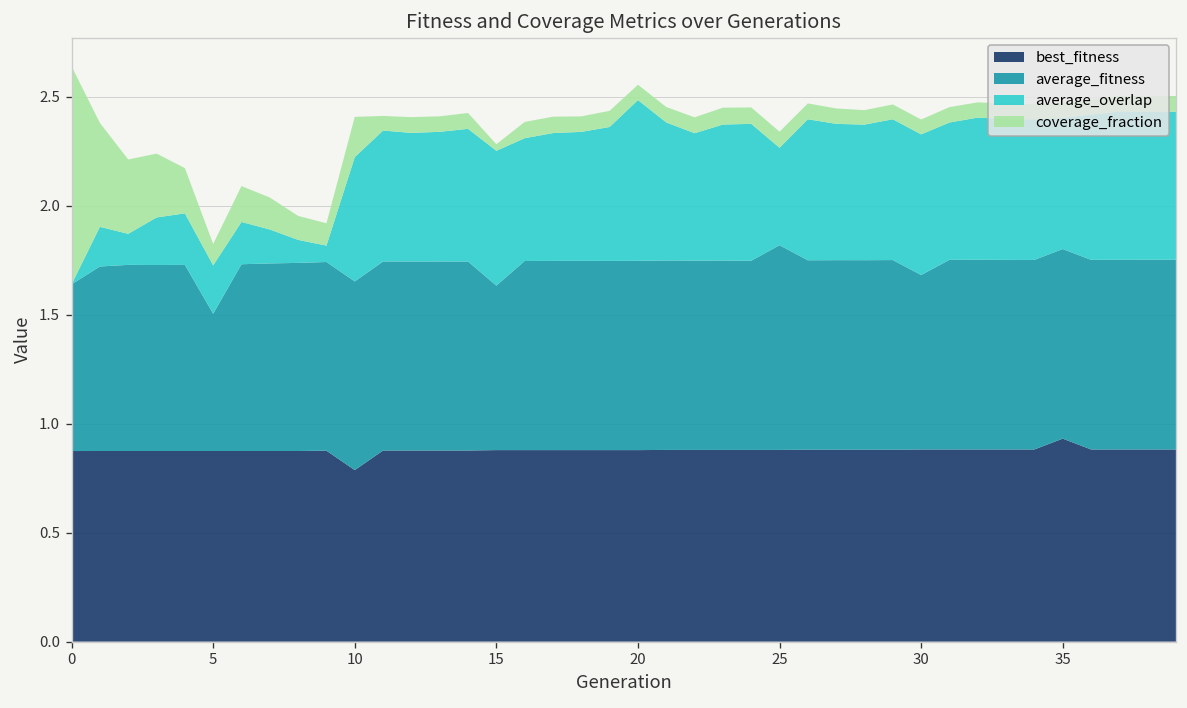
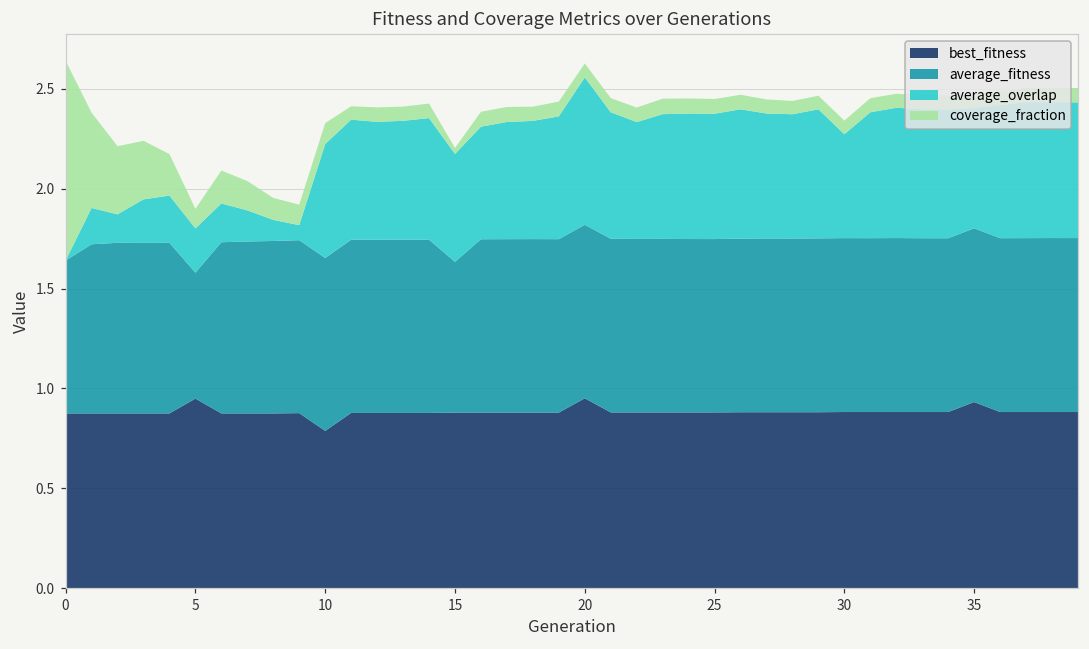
best_fitness, 5: 0.87 -> 0.95
coverage_fraction, 10: 0.18 -> 0.10
average_overlap, 15: 0.62 -> 0.54
best_fitness, 20: 0.88 -> 0.95
average_fitness, 25: 0.94 -> 0.87
average_overlap, 25: 0.45 -> 0.63
average_fitness, 30: 0.80 -> 0.87
average_overlap, 30: 0.65 -> 0.52
